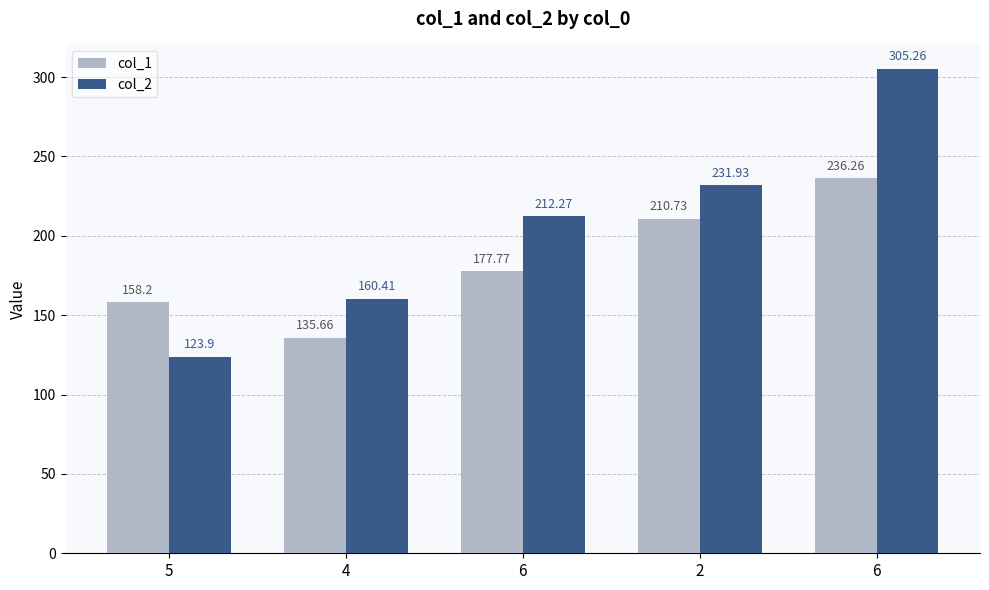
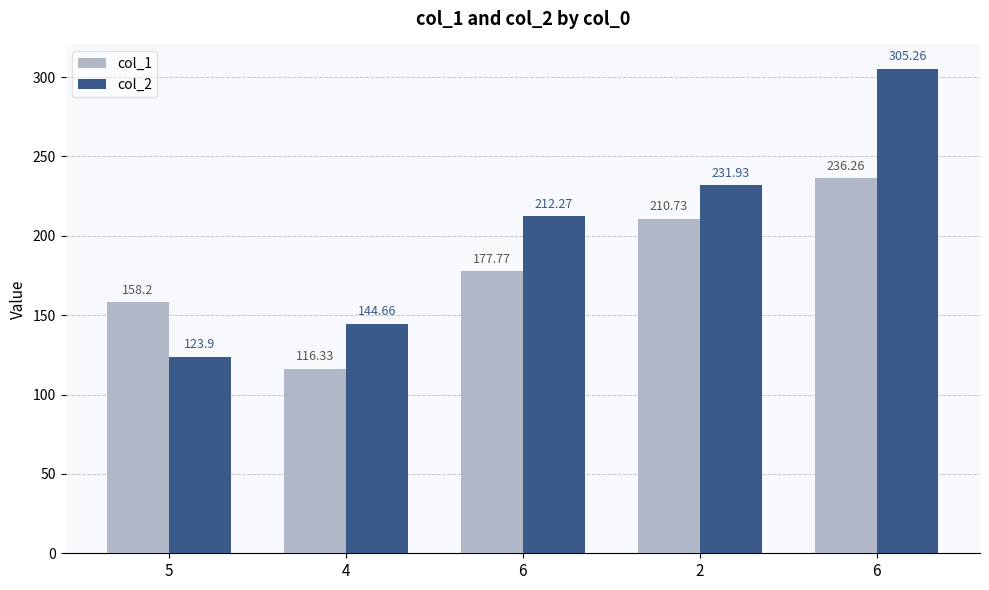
col_1, 4: 135.66 -> 116.33
col_2, 4: 160.41 -> 144.66
